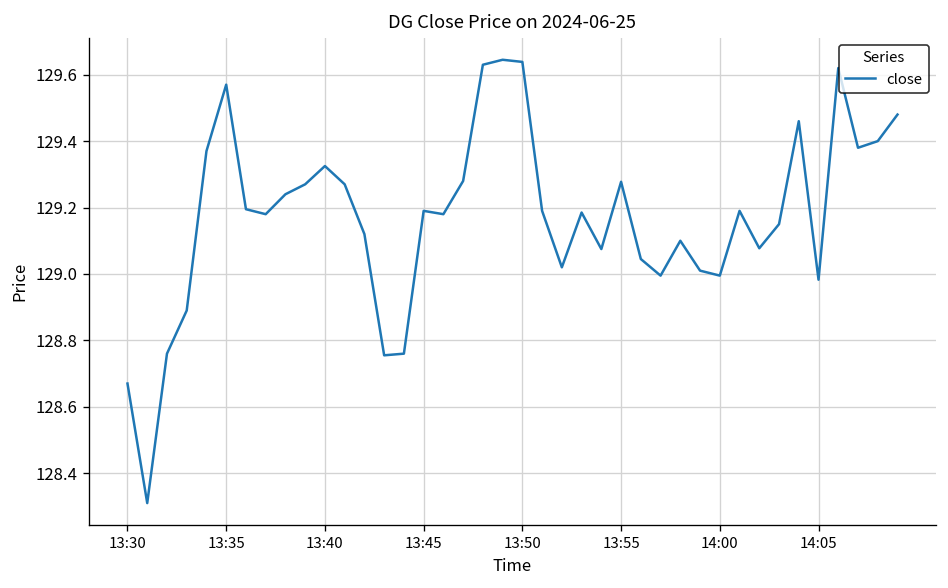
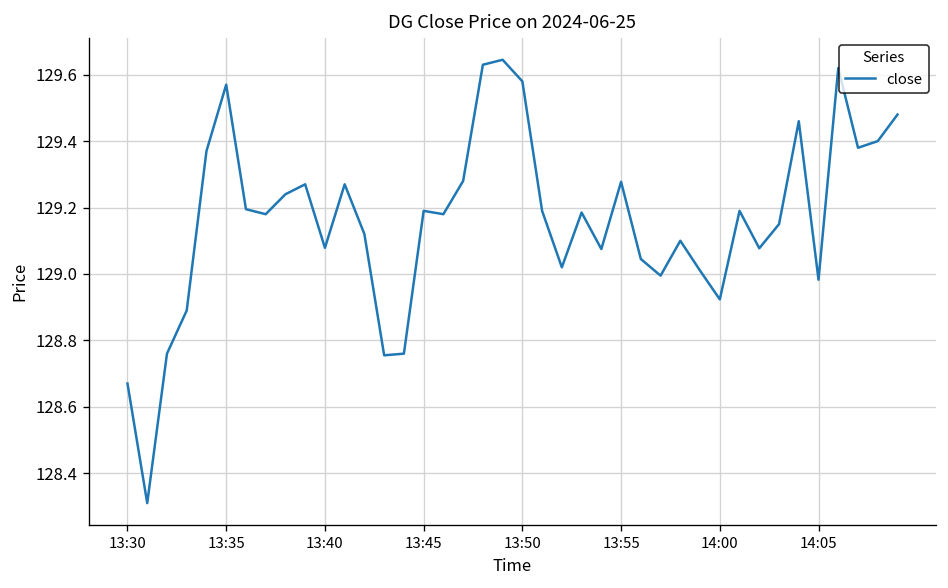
13:40: 129.32 -> 129.08
13:50: 129.64 -> 129.58
14:00: 128.99 -> 128.92
